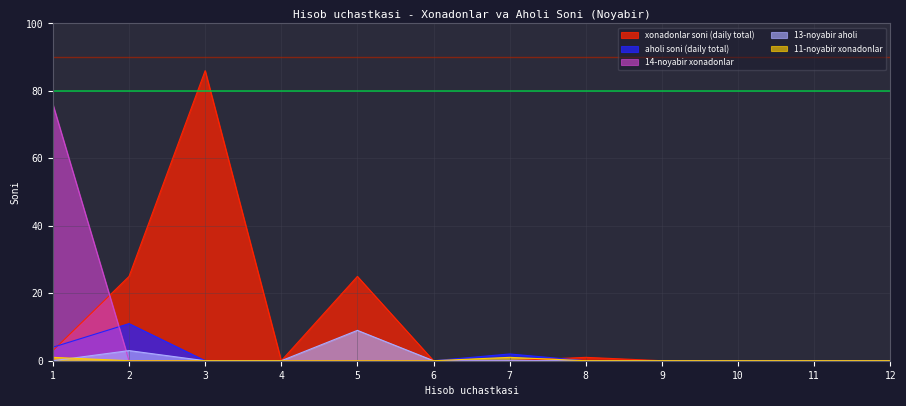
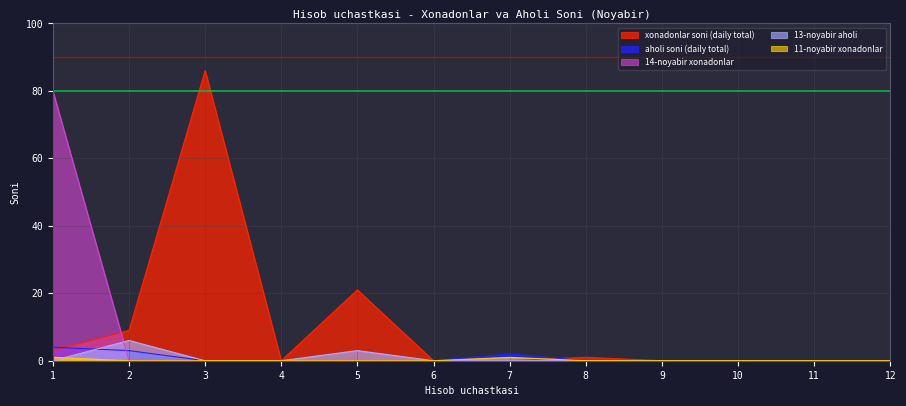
14-noyabir xonadonlar, 1: 76 -> 80
xonadonlar soni (daily total), 2: 25 -> 9
aholi soni (daily total), 2: 11 -> 3
13-noyabir aholi, 2: 3 -> 6
xonadonlar soni (daily total), 5: 25 -> 21
13-noyabir aholi, 5: 9 -> 3
